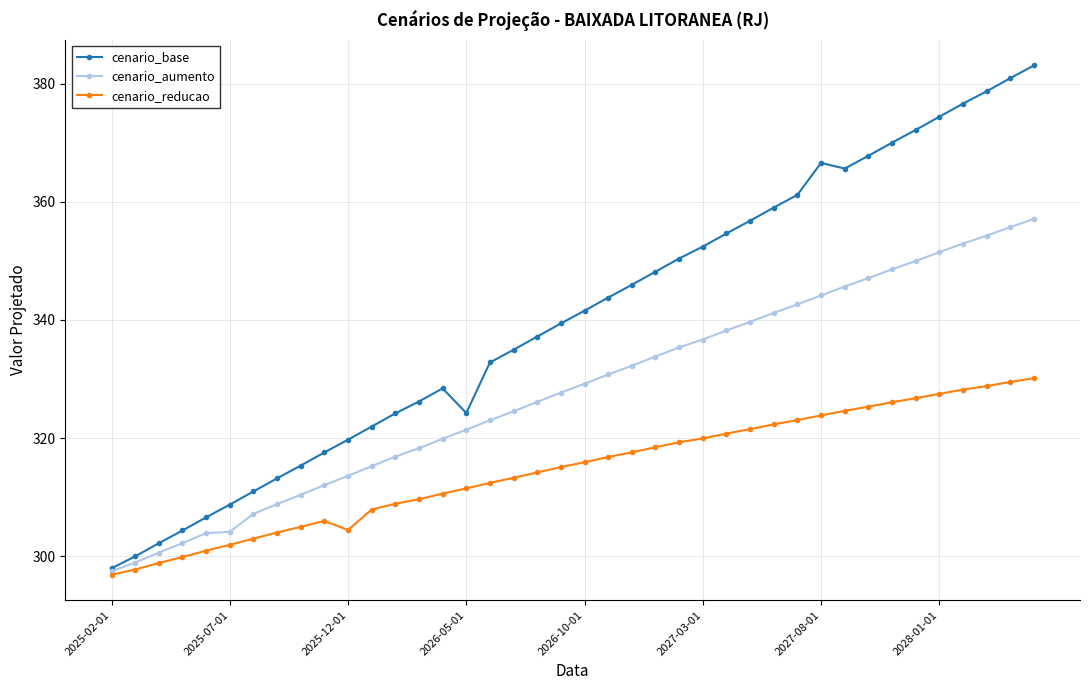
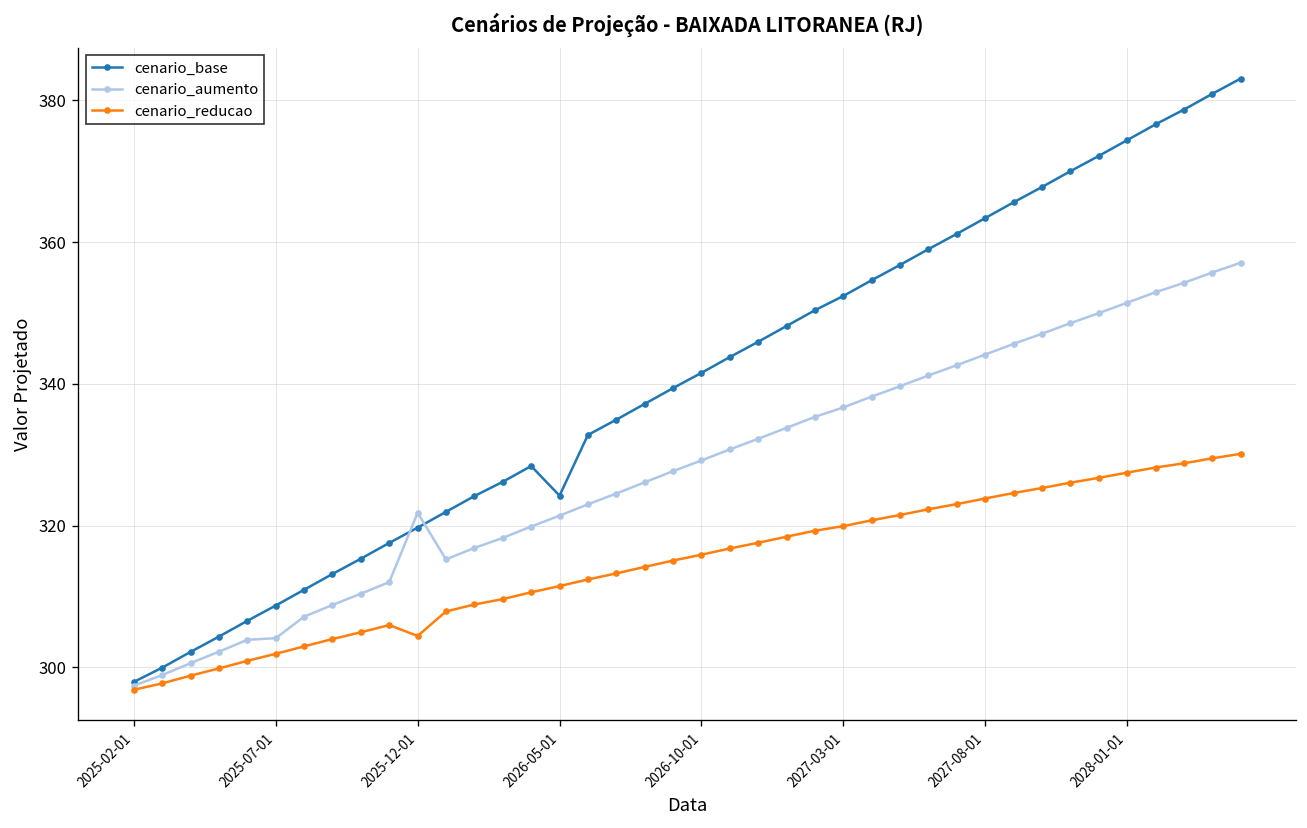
cenario_aumento, 2025-12-01: 314 -> 322
cenario_base, 2027-08-01: 367 -> 363
